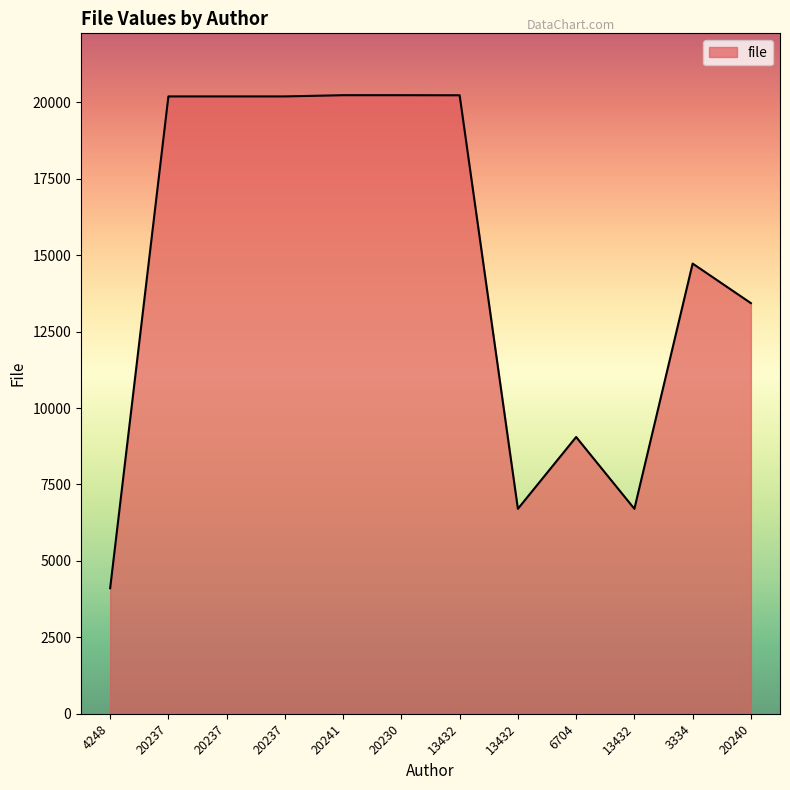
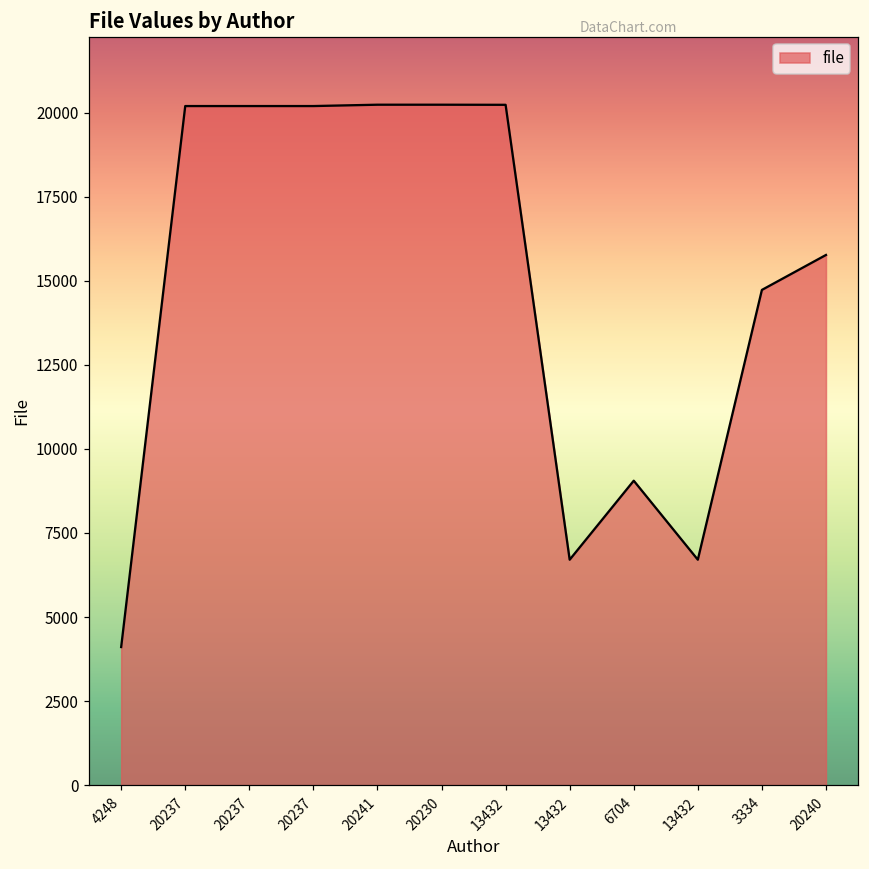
20240: 13400 -> 15800
